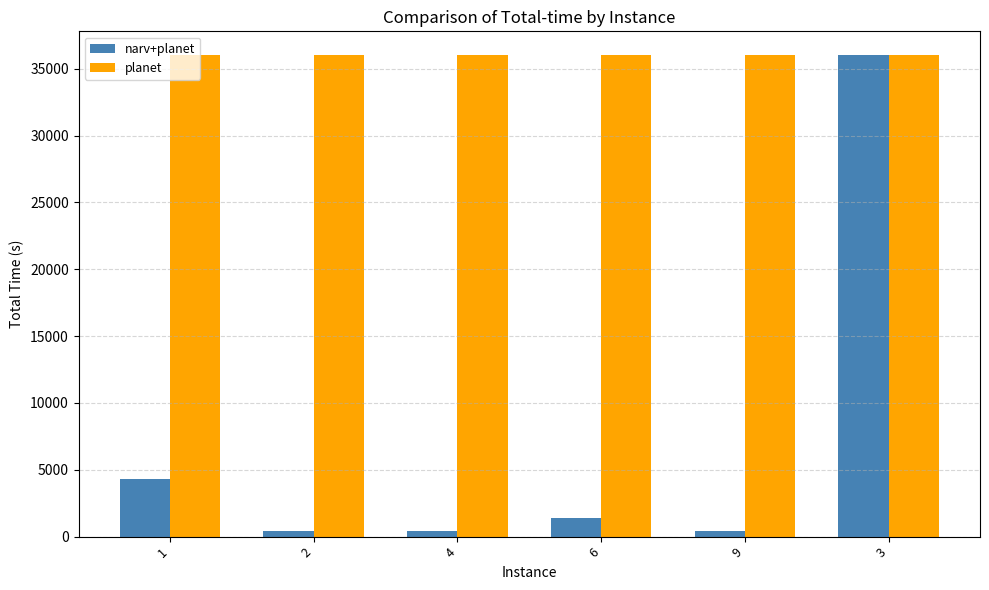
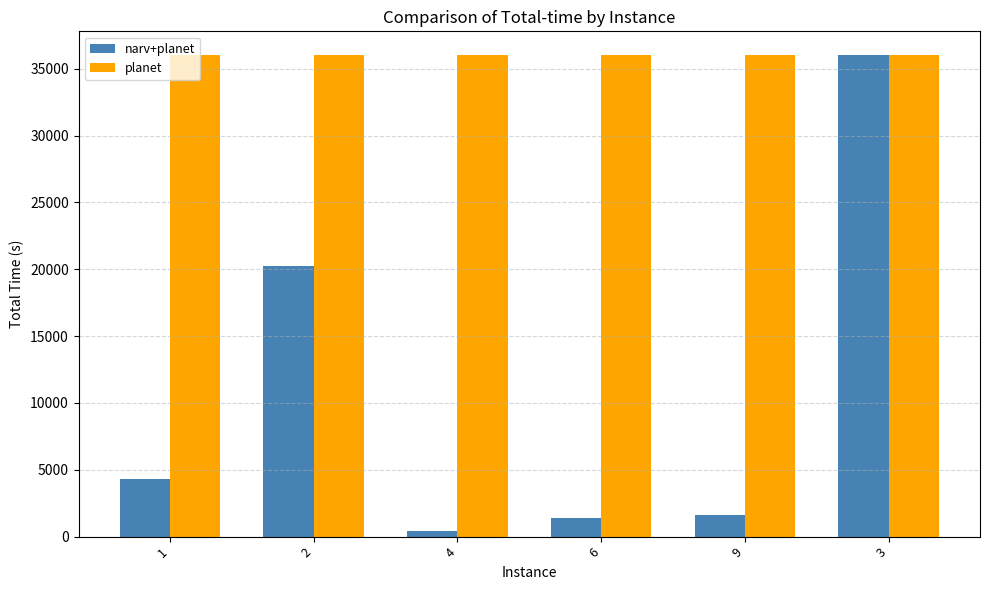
narv+planet, 2: 400 -> 20200
narv+planet, 9: 400 -> 1600
